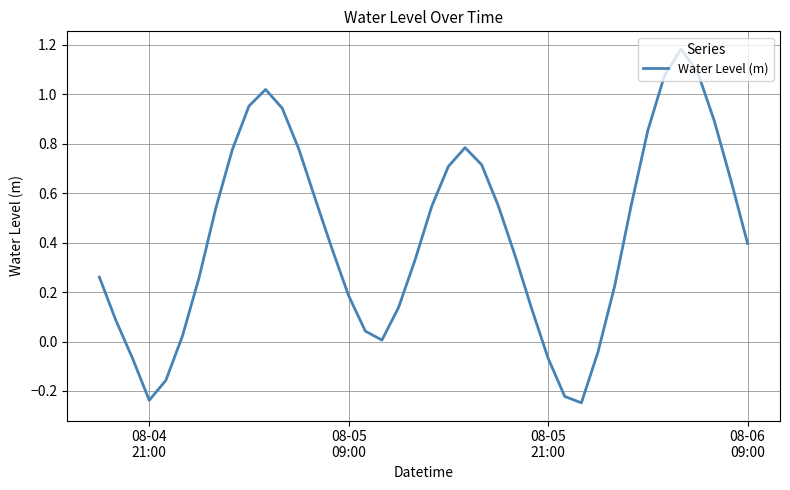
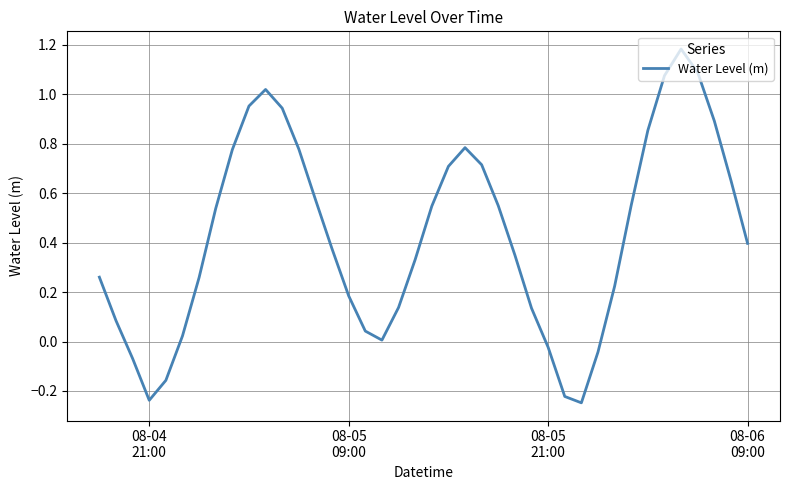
08-05 21:00: -0.07 -> -0.02
